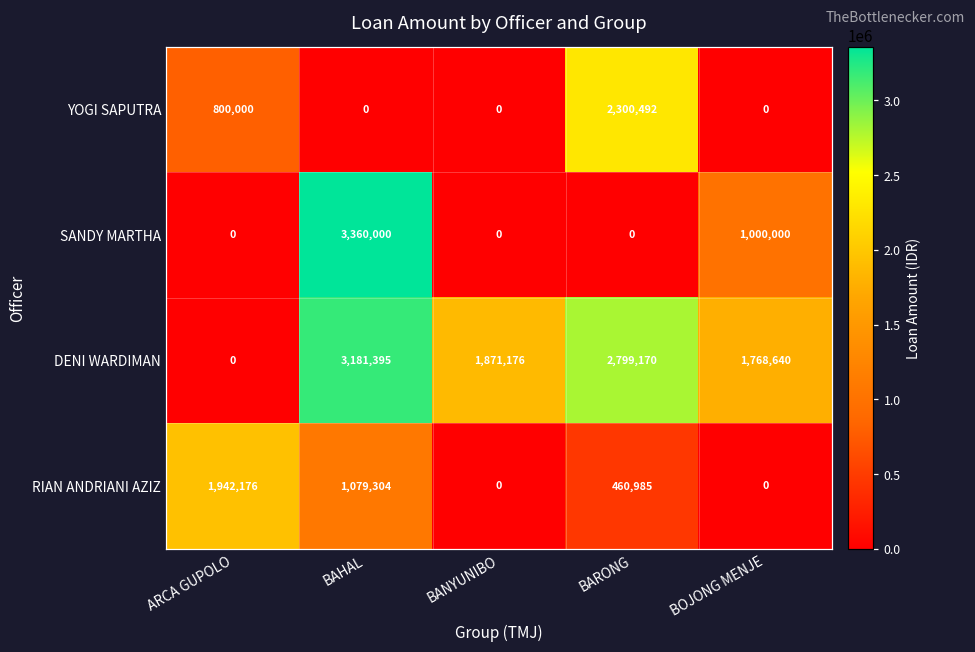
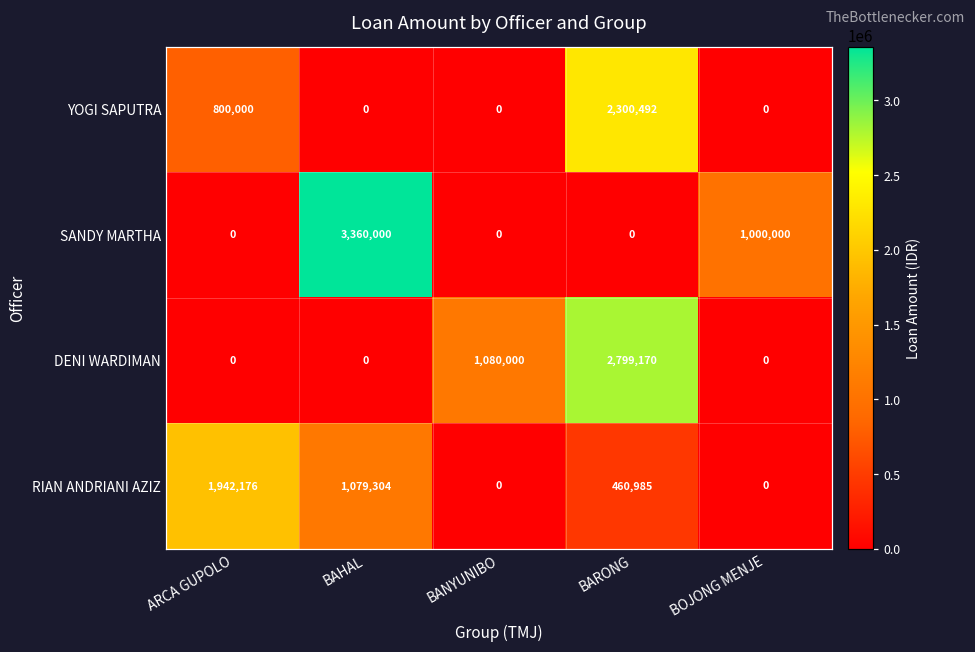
DENI WARDIMAN, BAHAL: 3,181,395 -> 0
DENI WARDIMAN, BANYUNIBO: 1,871,176 -> 1,080,000
DENI WARDIMAN, BOJONG MENJE: 1,768,640 -> 0
